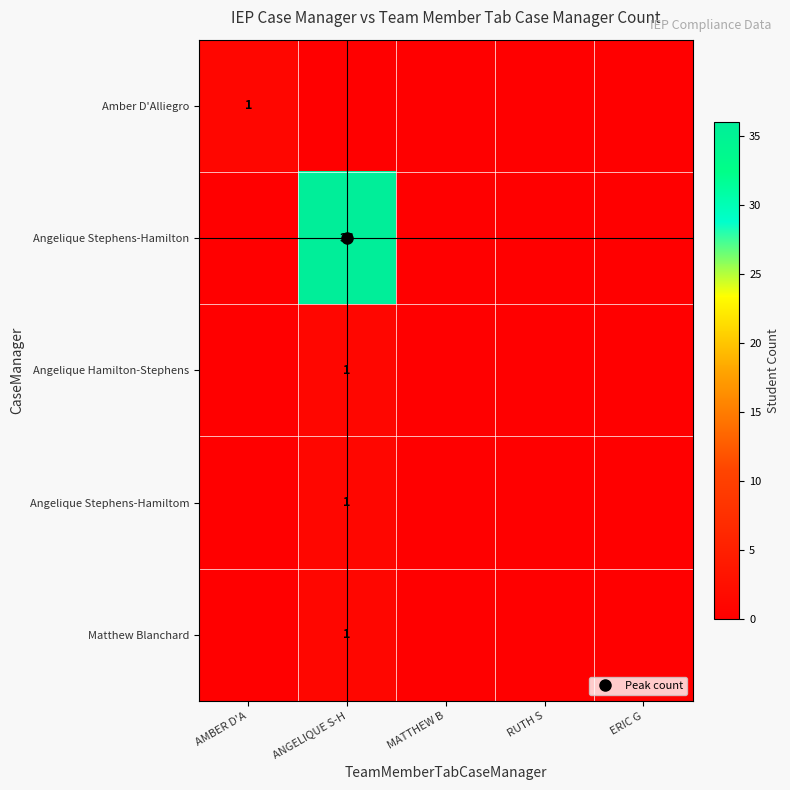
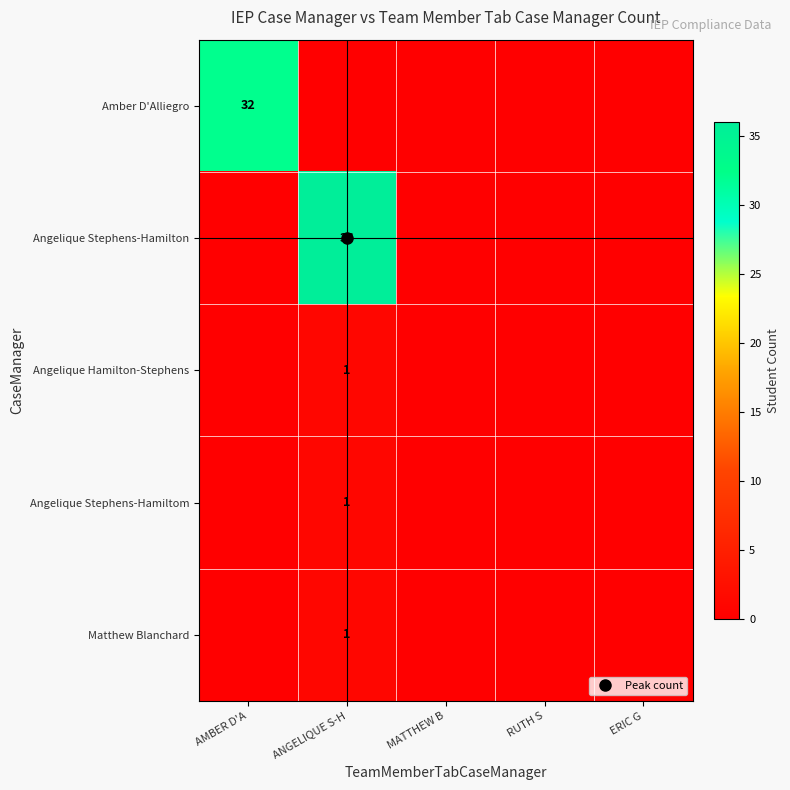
Amber D'Alliegro, AMBER D'A: 1 -> 32
